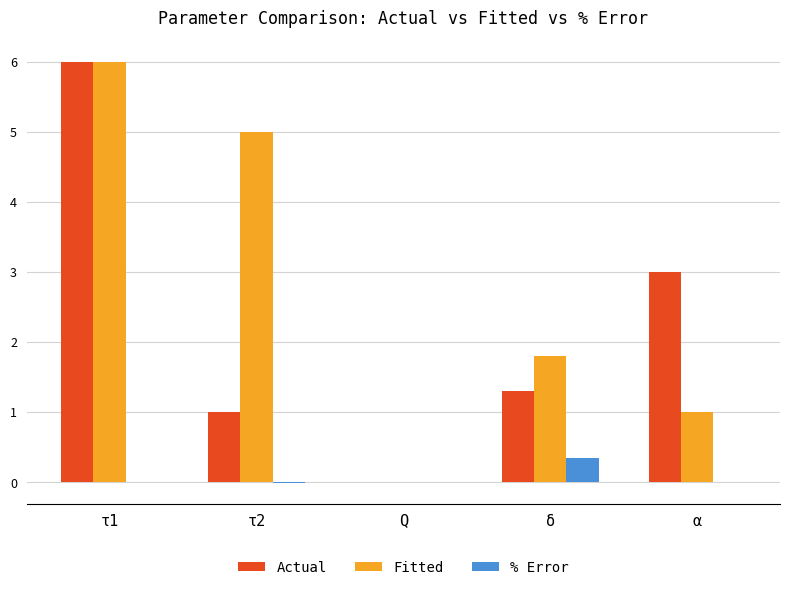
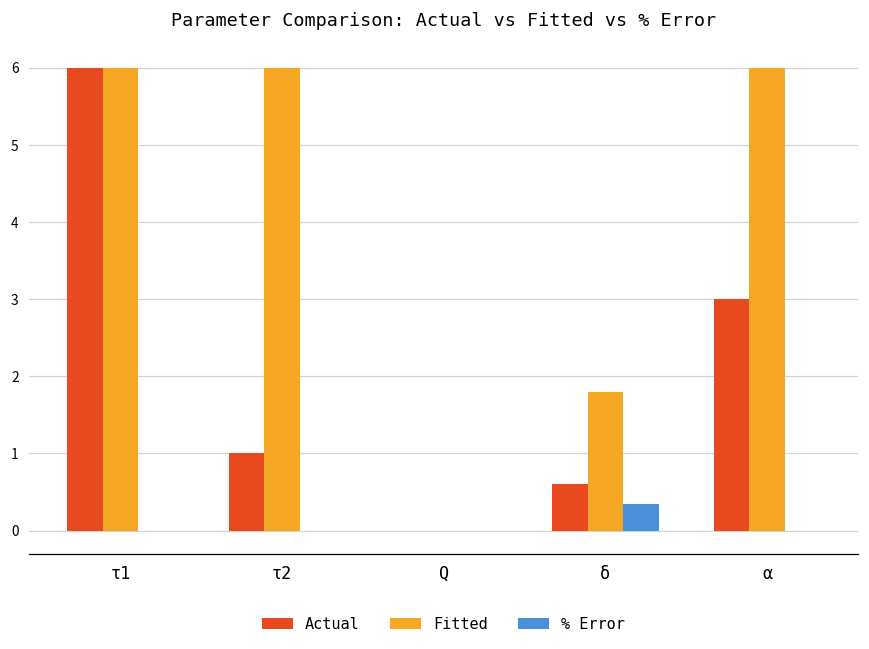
Fitted, τ2: 5 -> 6
Actual, δ: 1.3 -> 0.6
Fitted, α: 1 -> 6
